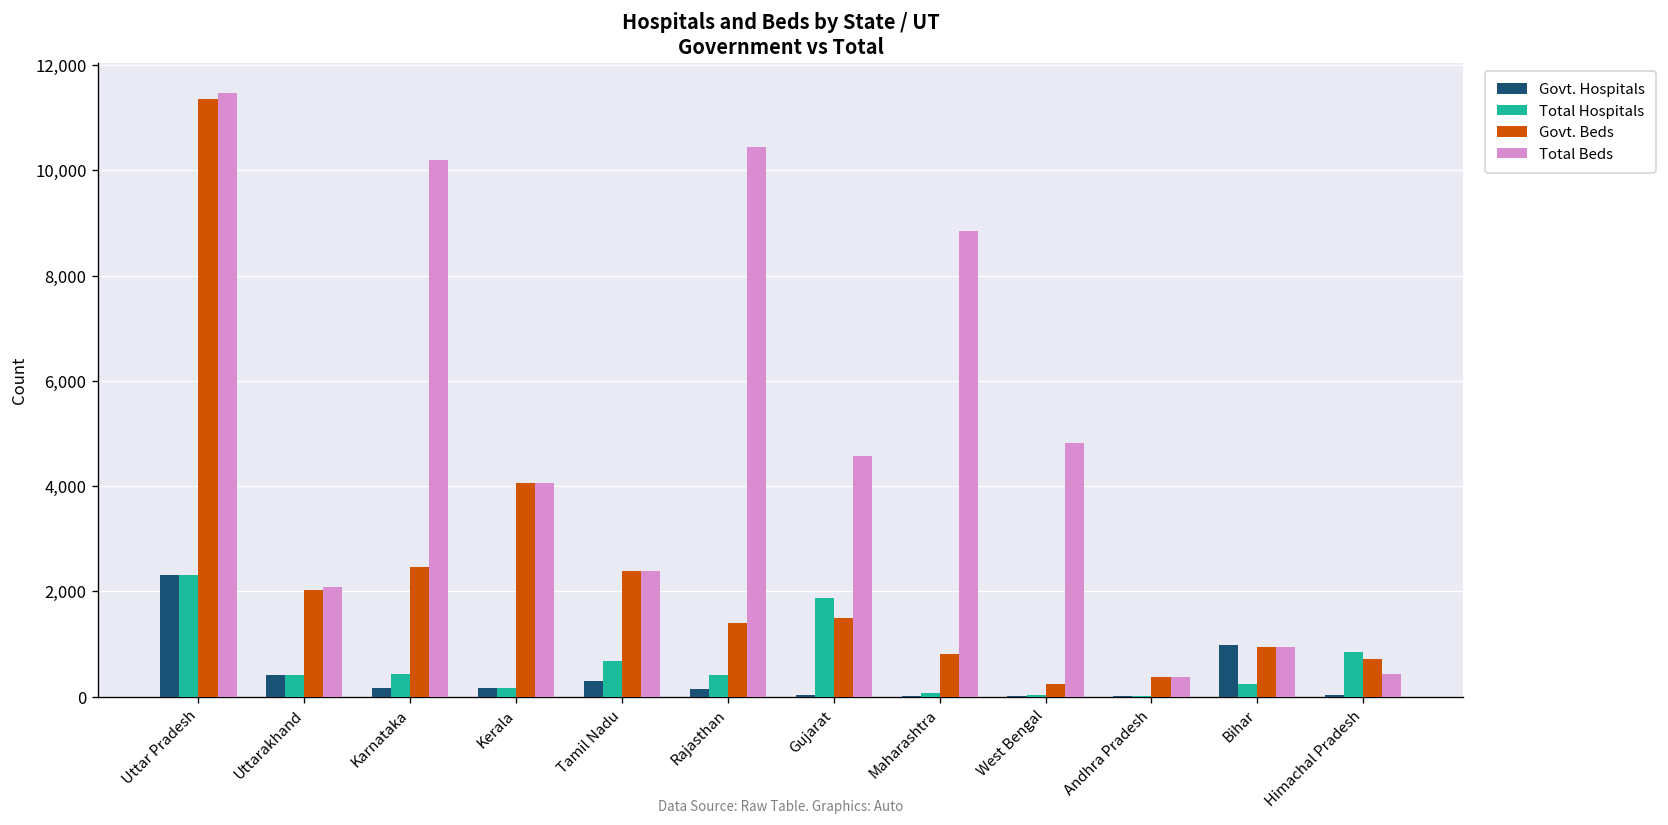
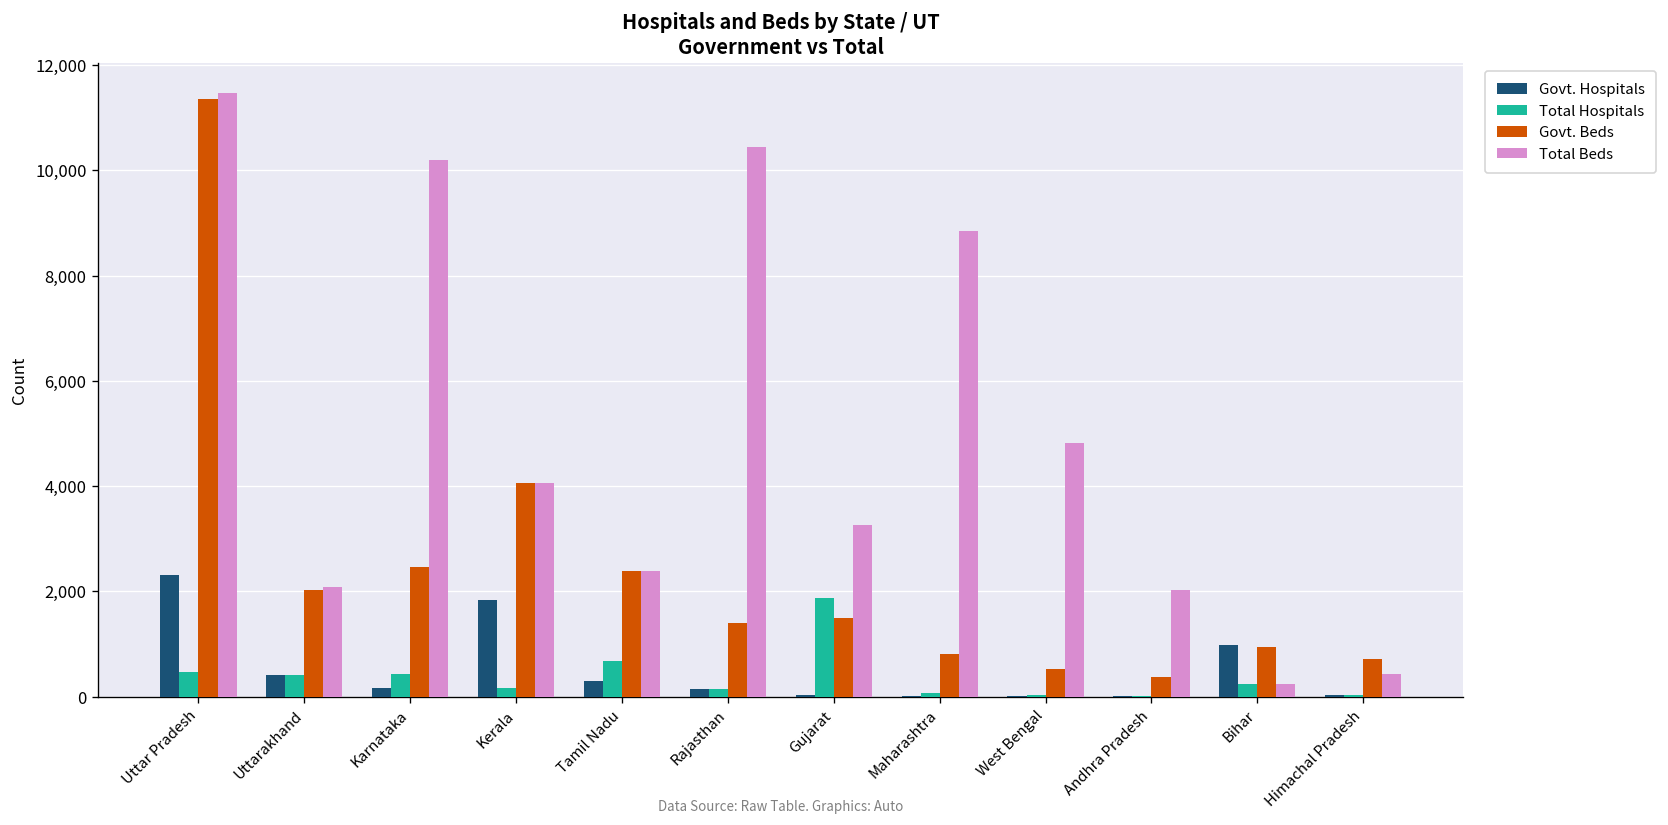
Total Hospitals, Uttar Pradesh: 2,300 -> 500
Govt. Hospitals, Kerala: 200 -> 1,800
Total Hospitals, Rajasthan: 400 -> 100
Total Beds, Gujarat: 4,600 -> 3,300
Govt. Beds, West Bengal: 200 -> 500
Total Beds, Andhra Pradesh: 400 -> 2,000
Total Beds, Bihar: 1,000 -> 200
Total Hospitals, Himachal Pradesh: 800 -> 0
